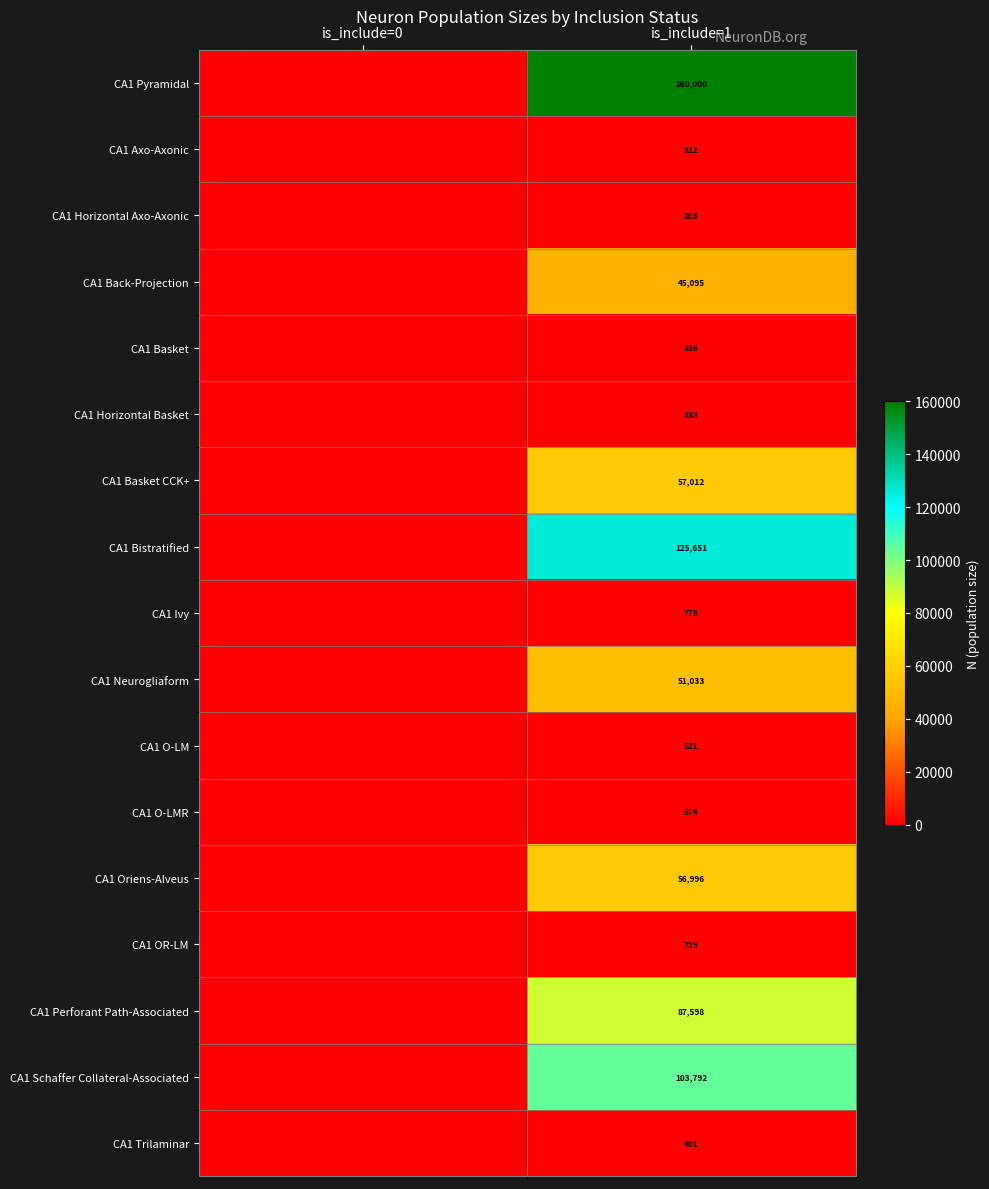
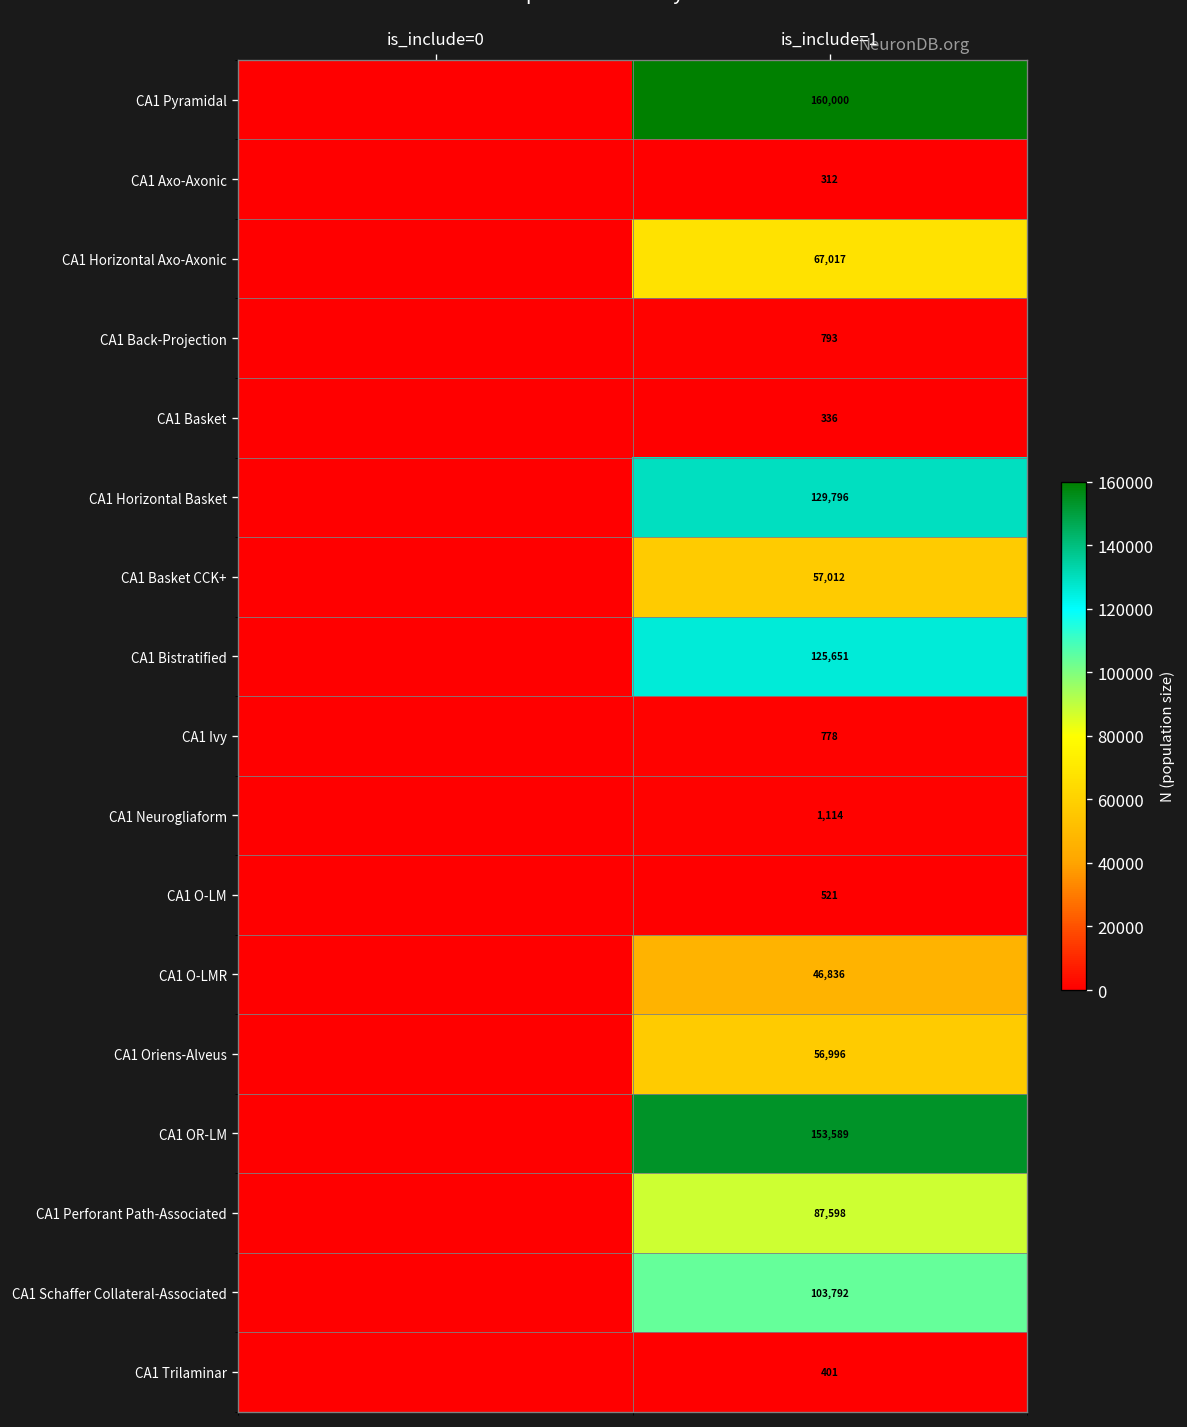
CA1 Horizontal Axo-Axonic, is_include=1: 203 -> 67,017
CA1 Back-Projection, is_include=1: 45,095 -> 793
CA1 Horizontal Basket, is_include=1: 333 -> 129,796
CA1 Neurogliaform, is_include=1: 51,033 -> 1,114
CA1 O-LMR, is_include=1: 574 -> 46,836
CA1 OR-LM, is_include=1: 729 -> 153,589
